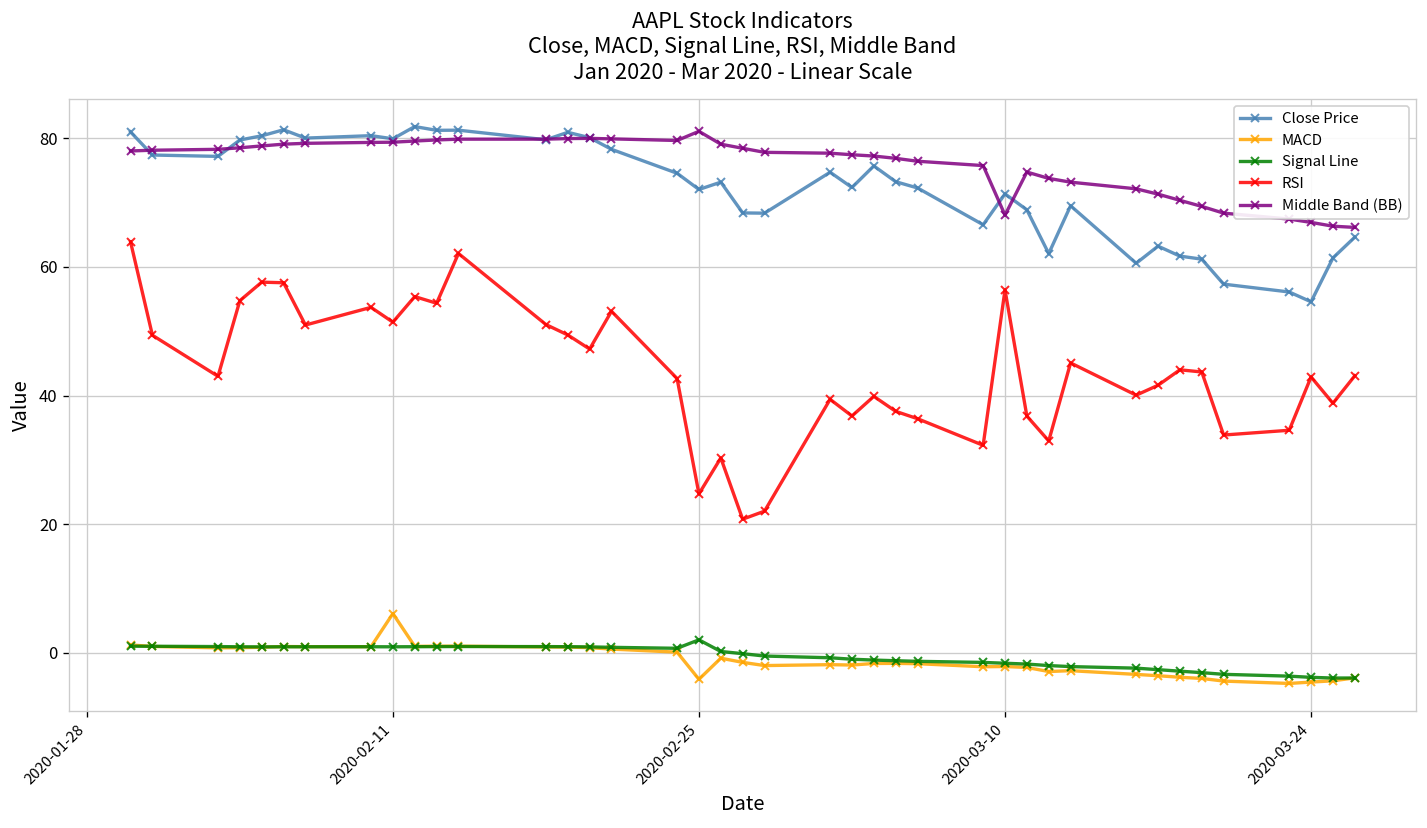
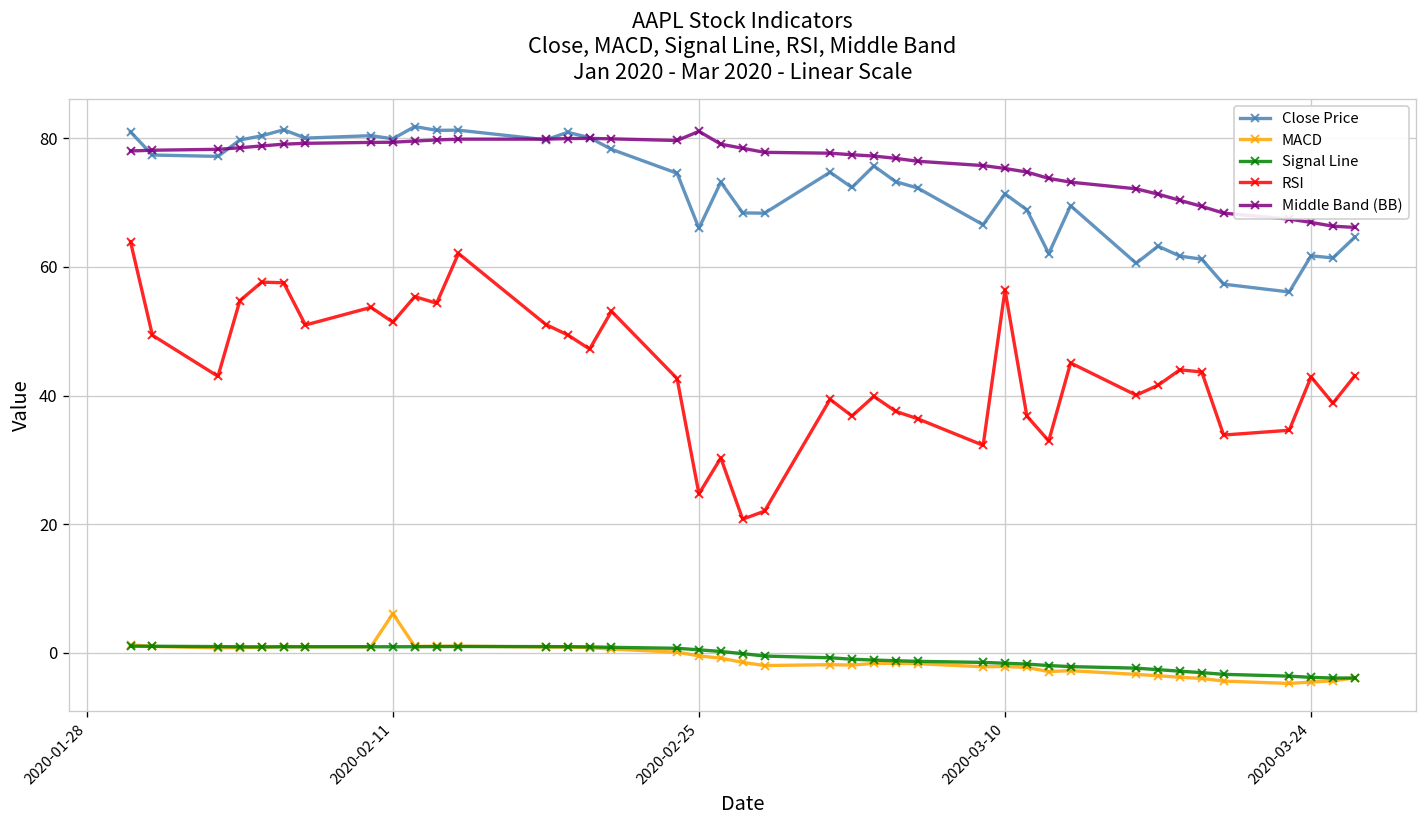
Close Price, 2020-02-25: 72 -> 66
MACD, 2020-02-25: -4 -> 0
Signal Line, 2020-02-25: 2 -> 0
Middle Band (BB), 2020-03-10: 68 -> 75
Close Price, 2020-03-24: 55 -> 62
